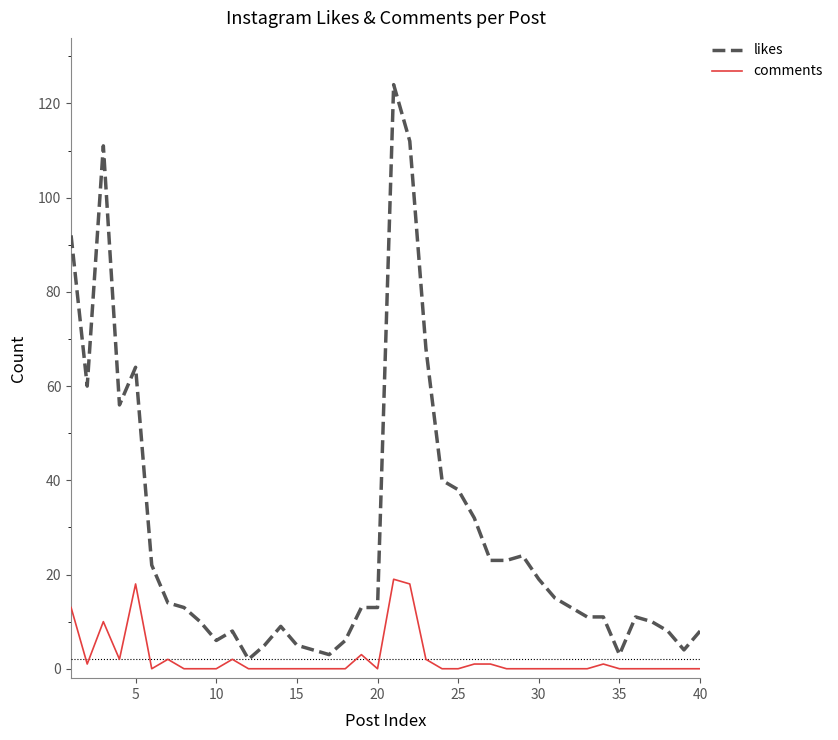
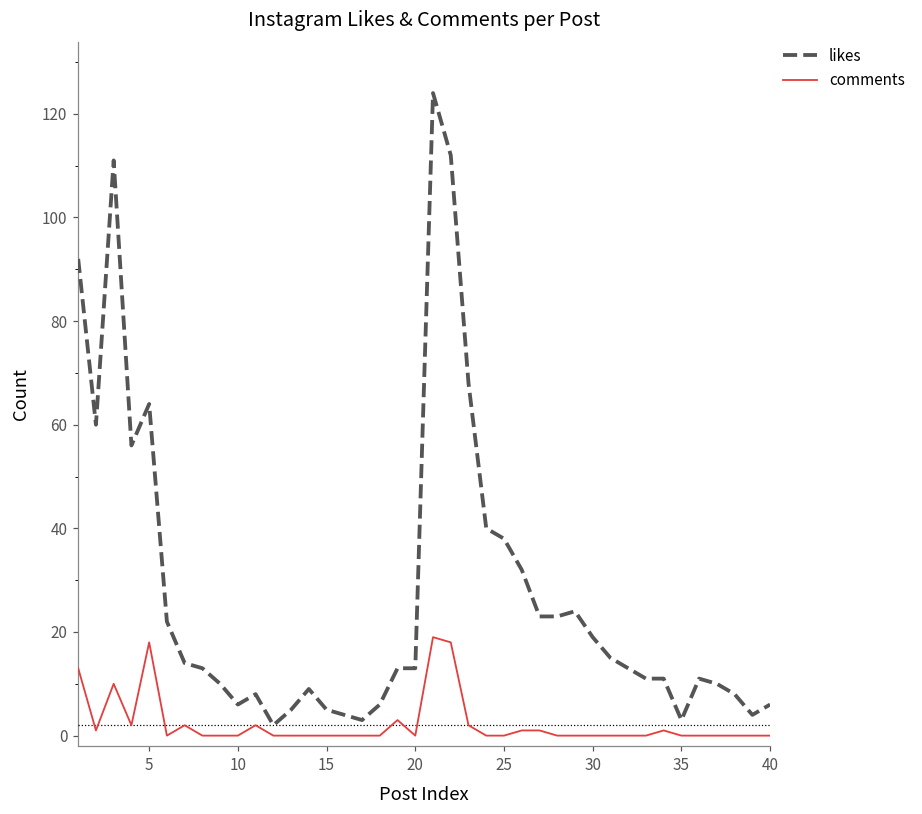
likes, 40: 8 -> 6
